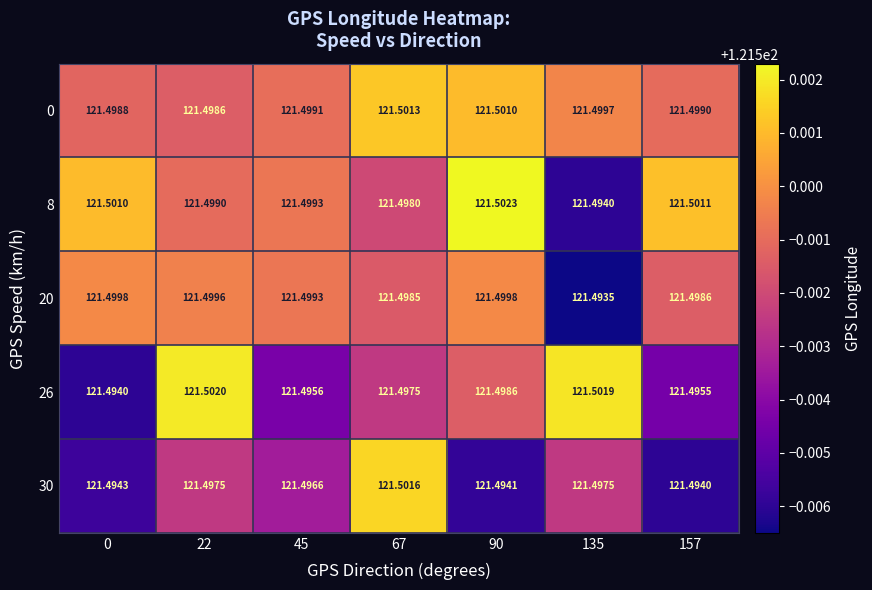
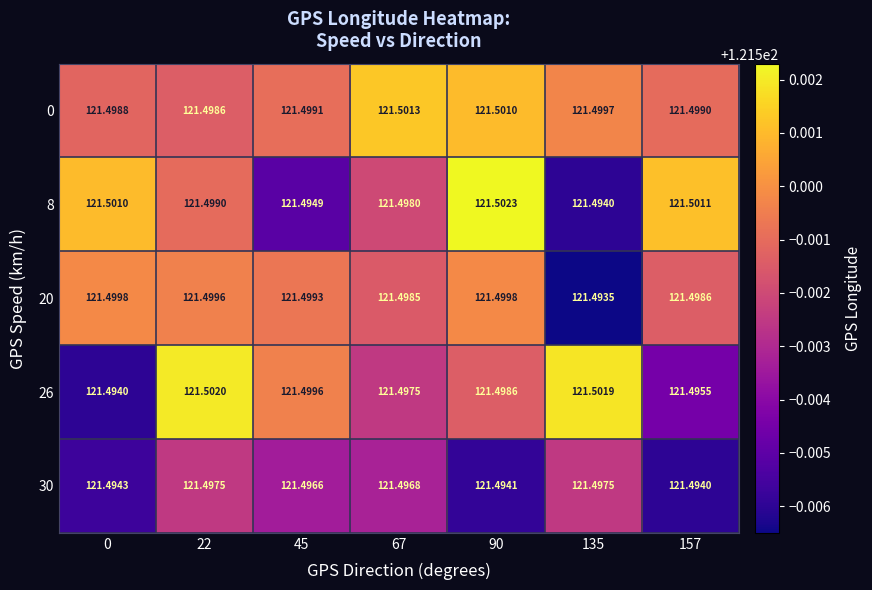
8, 45: 121.4993 -> 121.4949
26, 45: 121.4956 -> 121.4996
30, 67: 121.5016 -> 121.4968
